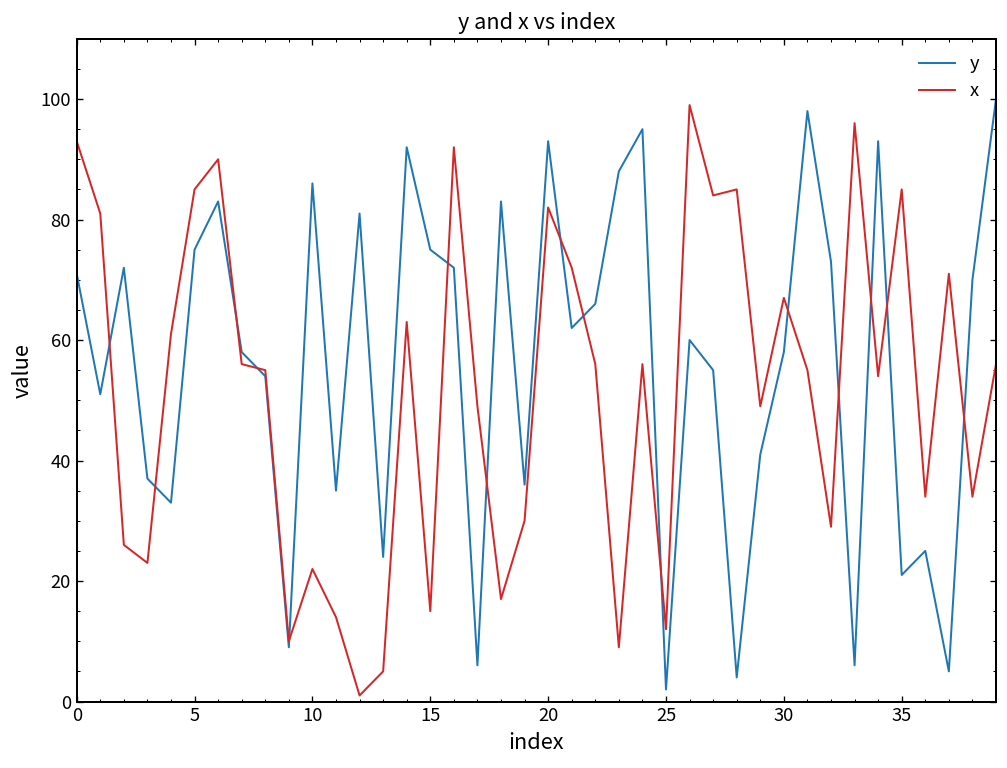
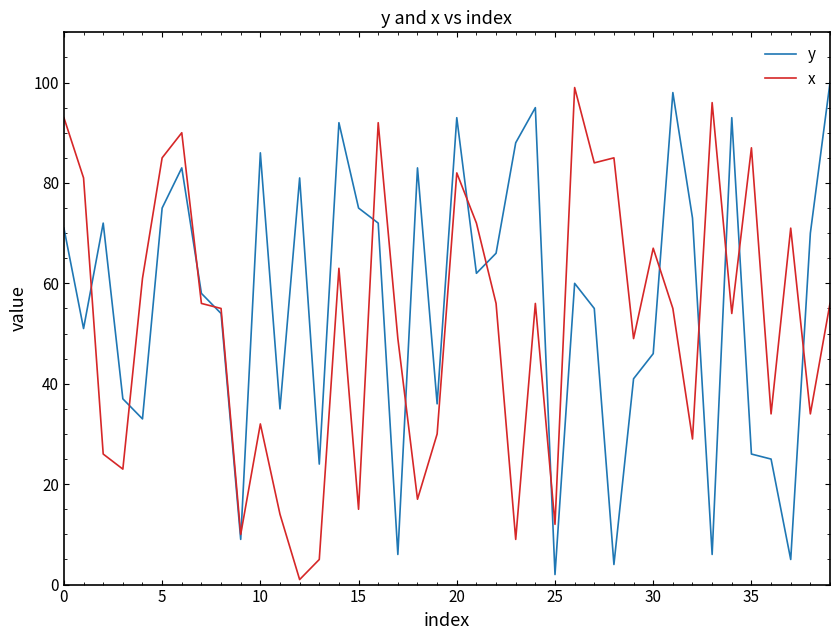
x, 10: 22 -> 32
y, 30: 58 -> 46
y, 35: 21 -> 26
x, 35: 85 -> 87
